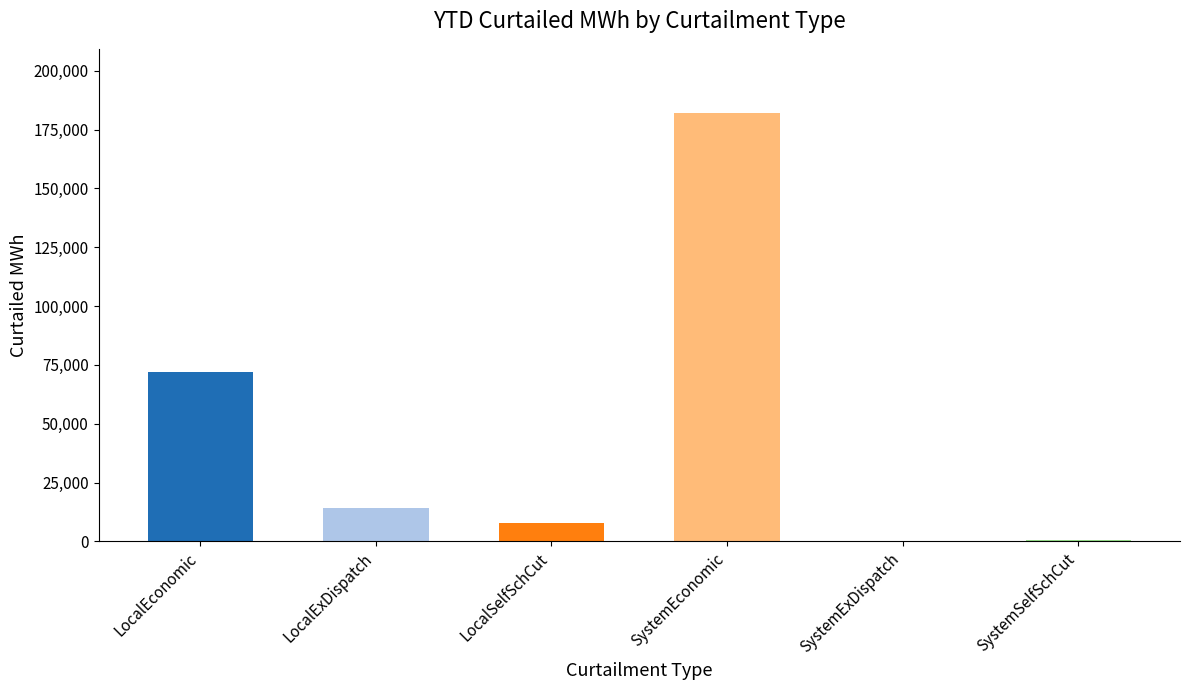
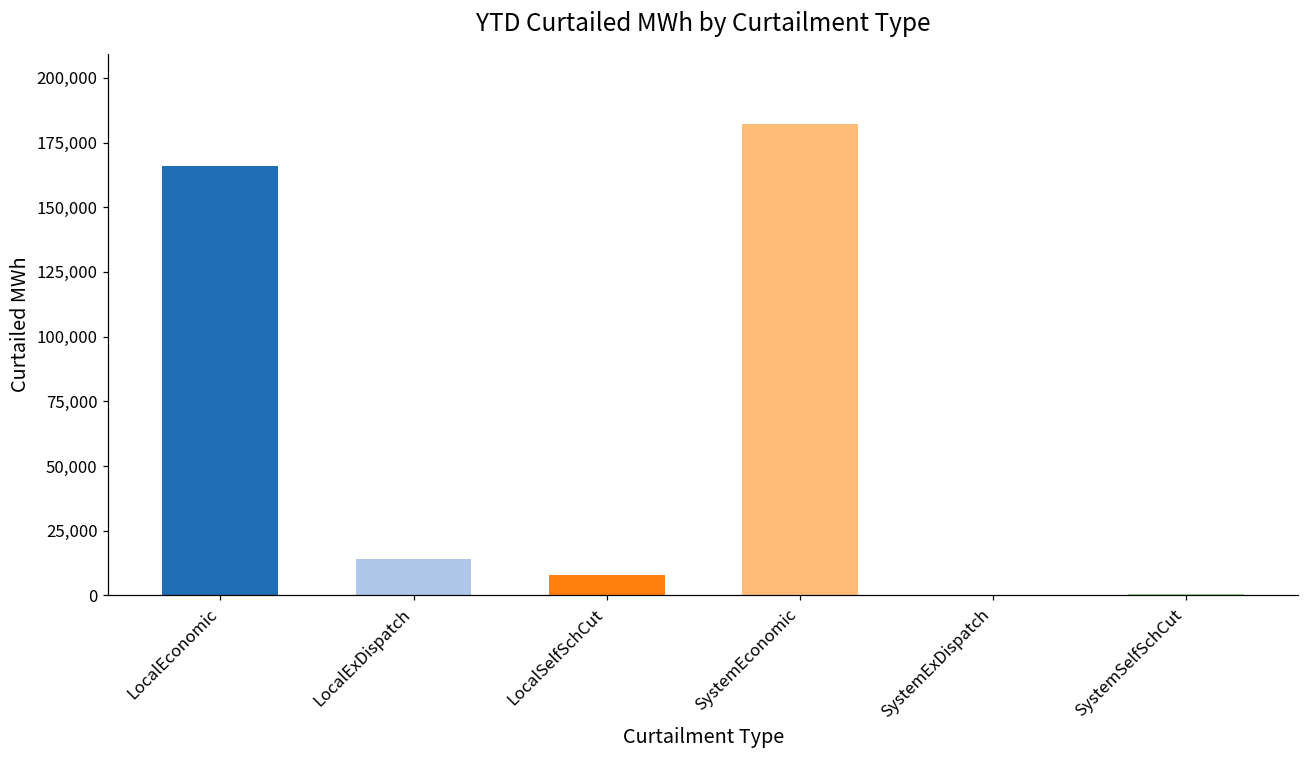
LocalEconomic: 72,000 -> 166,000
